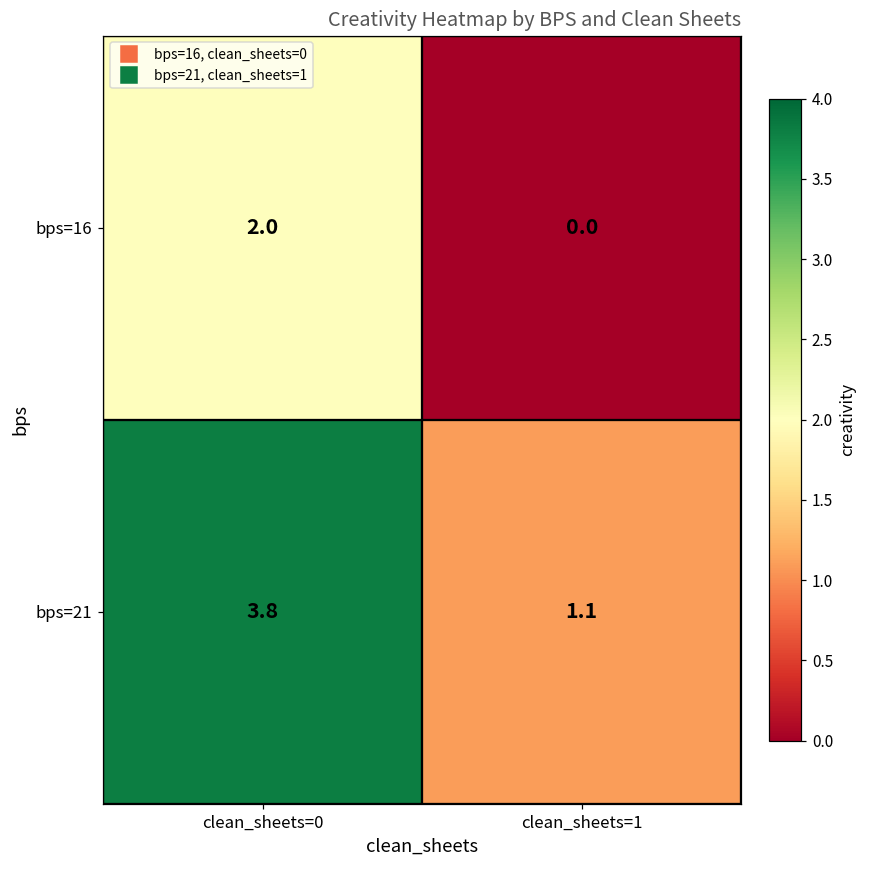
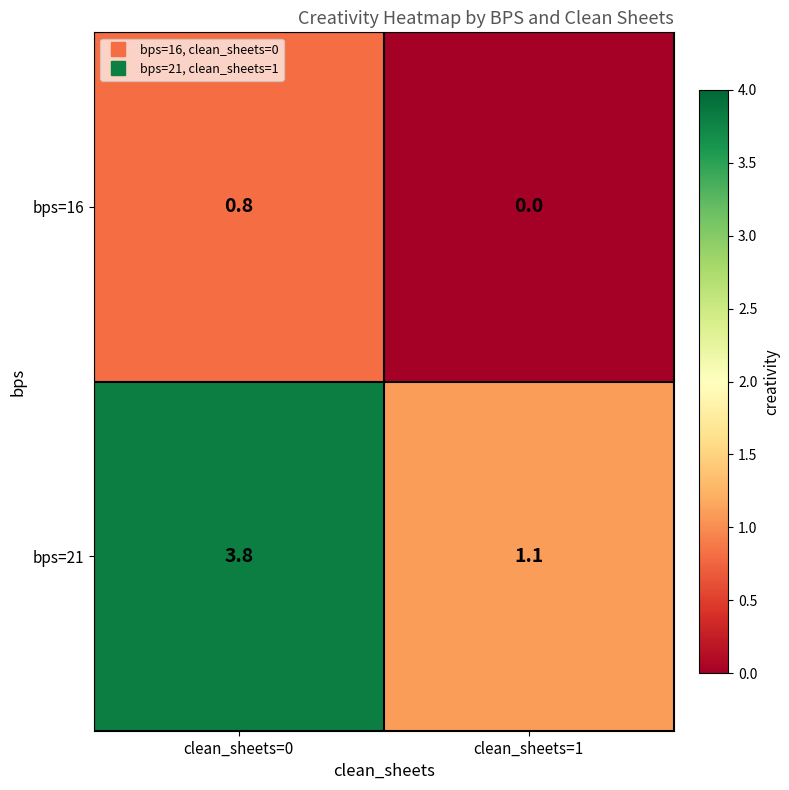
bps=16, clean_sheets=0: 2.0 -> 0.8
